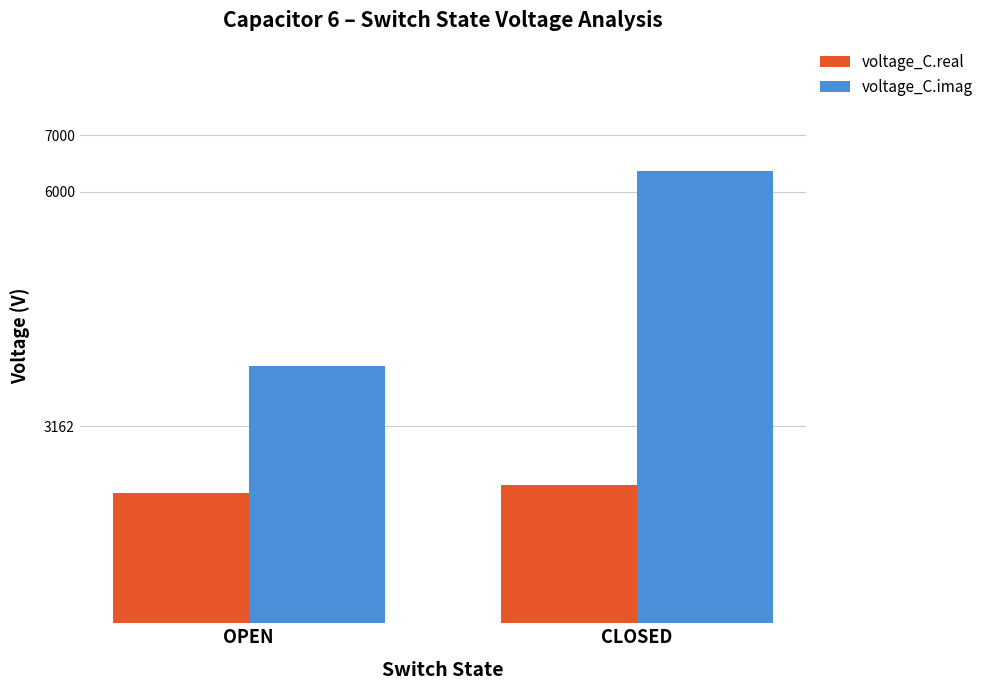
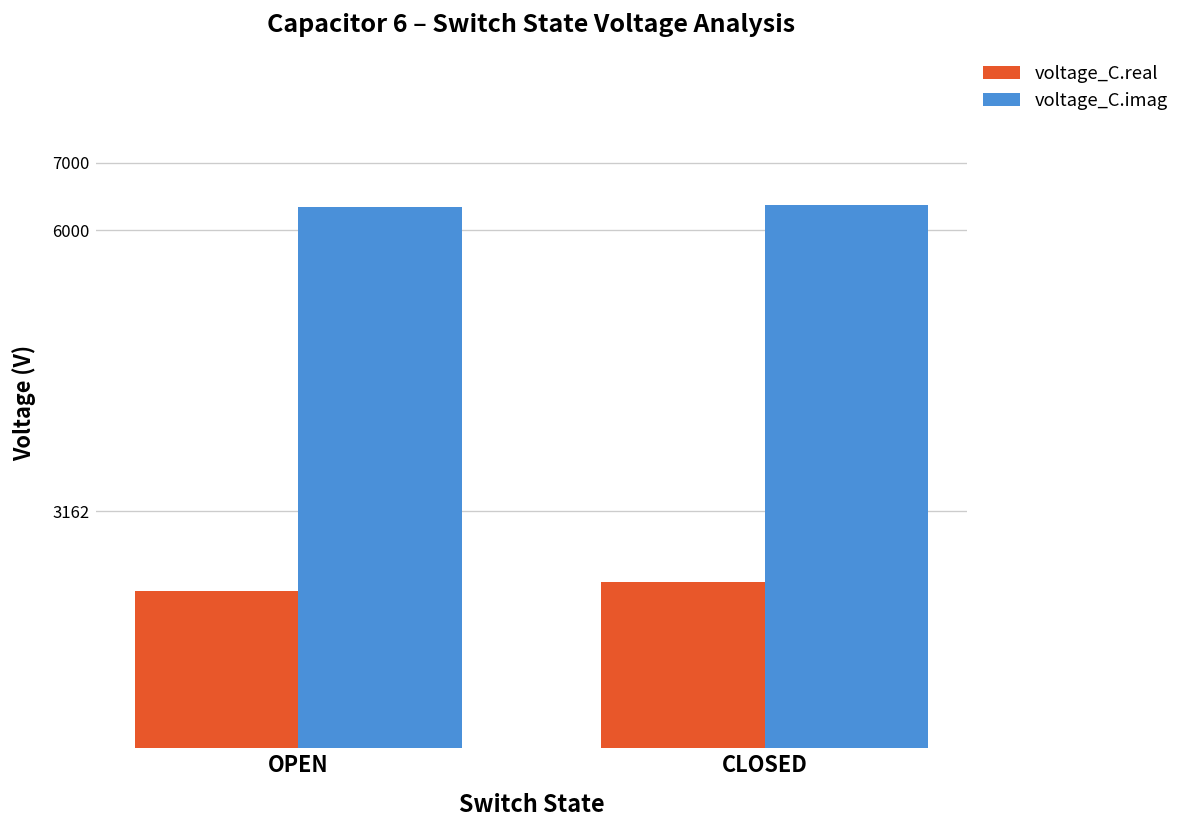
voltage_C.imag, OPEN: 3700 -> 6300
